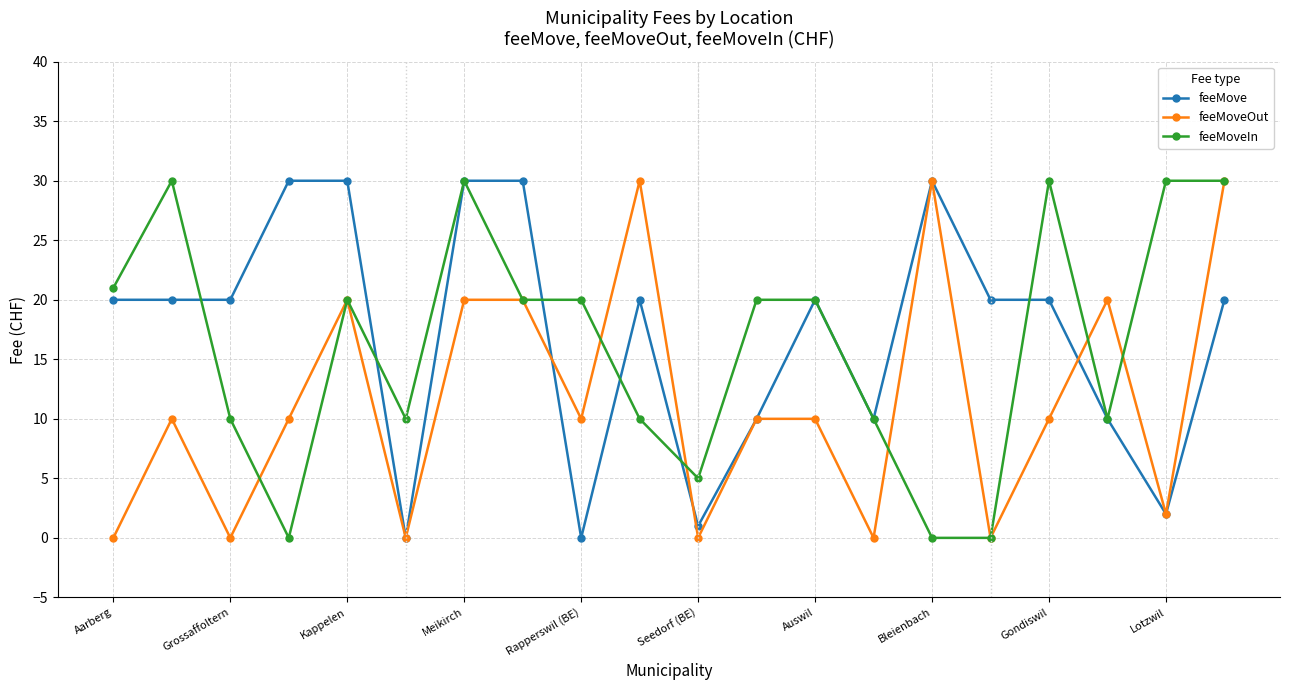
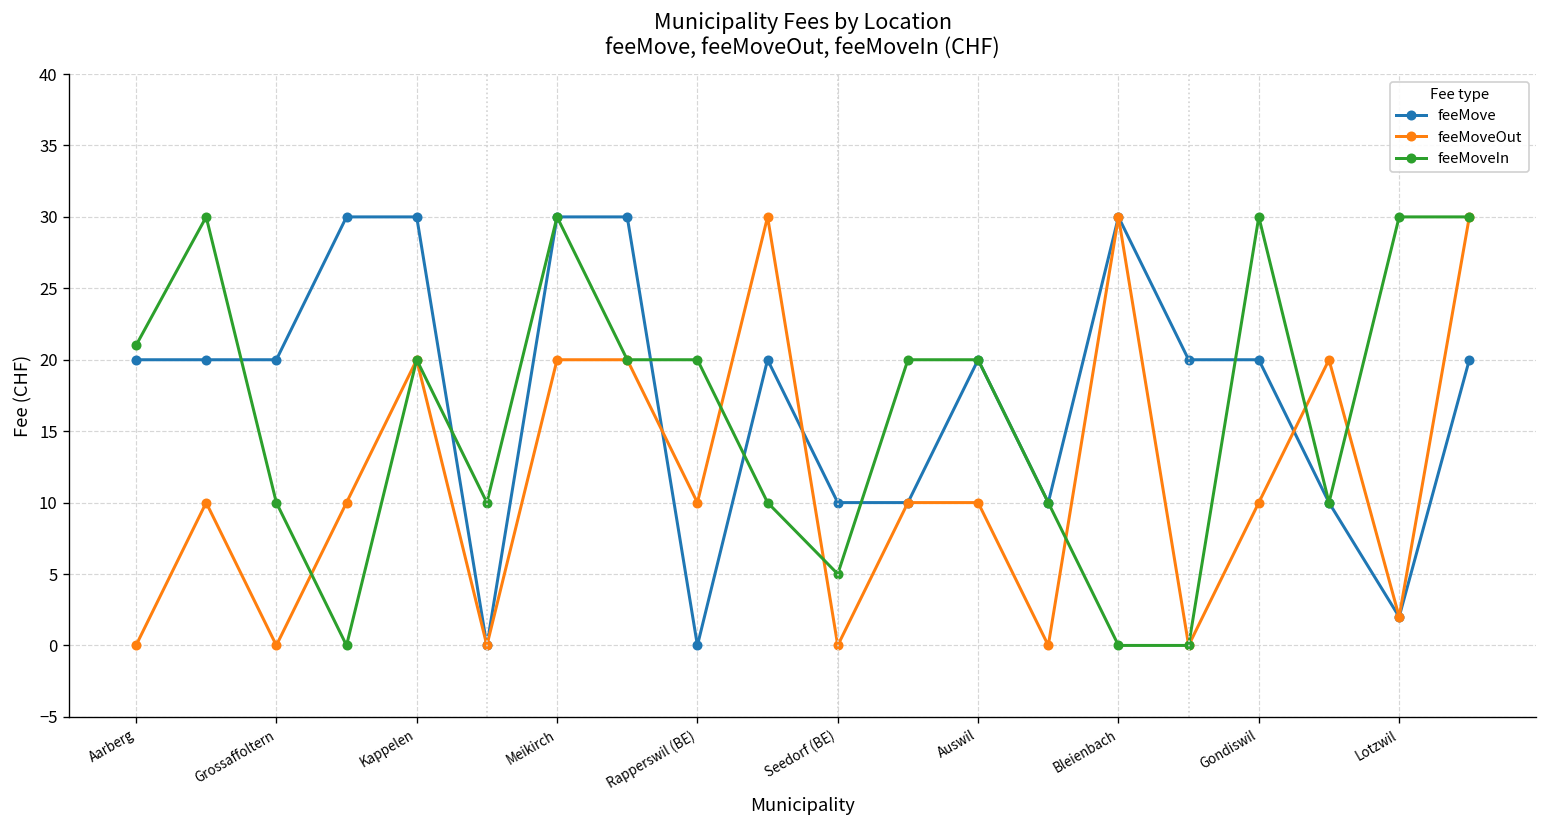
feeMove, Seedorf (BE): 1 -> 10
